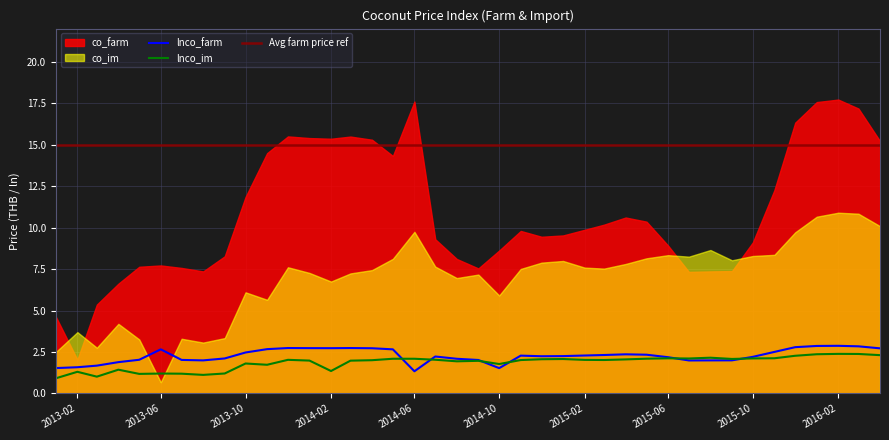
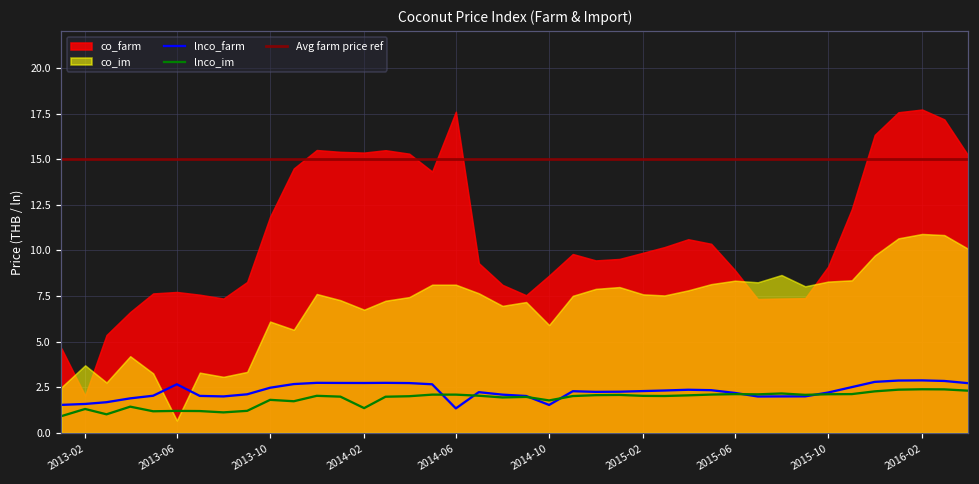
co_im, 2014-06: 9.8 -> 8.1
